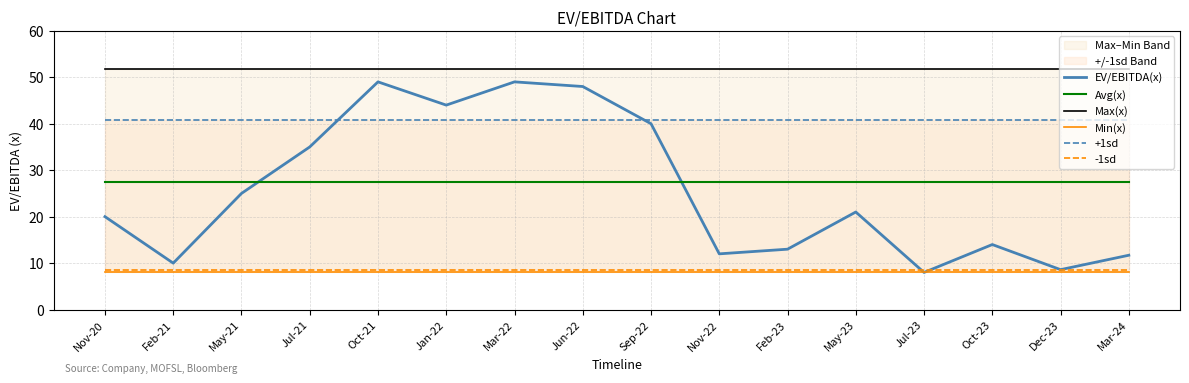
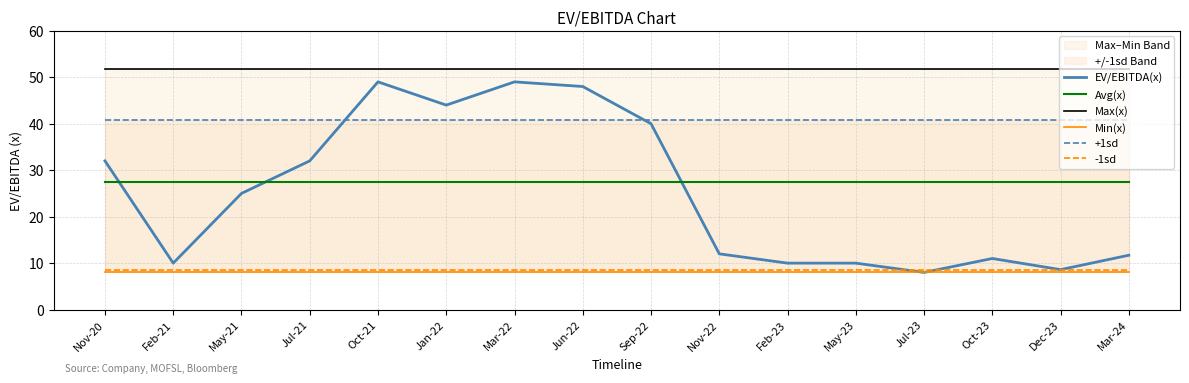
EV/EBITDA(x), Nov-20: 20 -> 32
EV/EBITDA(x), Jul-21: 35 -> 32
EV/EBITDA(x), Feb-23: 13 -> 10
EV/EBITDA(x), May-23: 21 -> 10
EV/EBITDA(x), Oct-23: 14 -> 11
